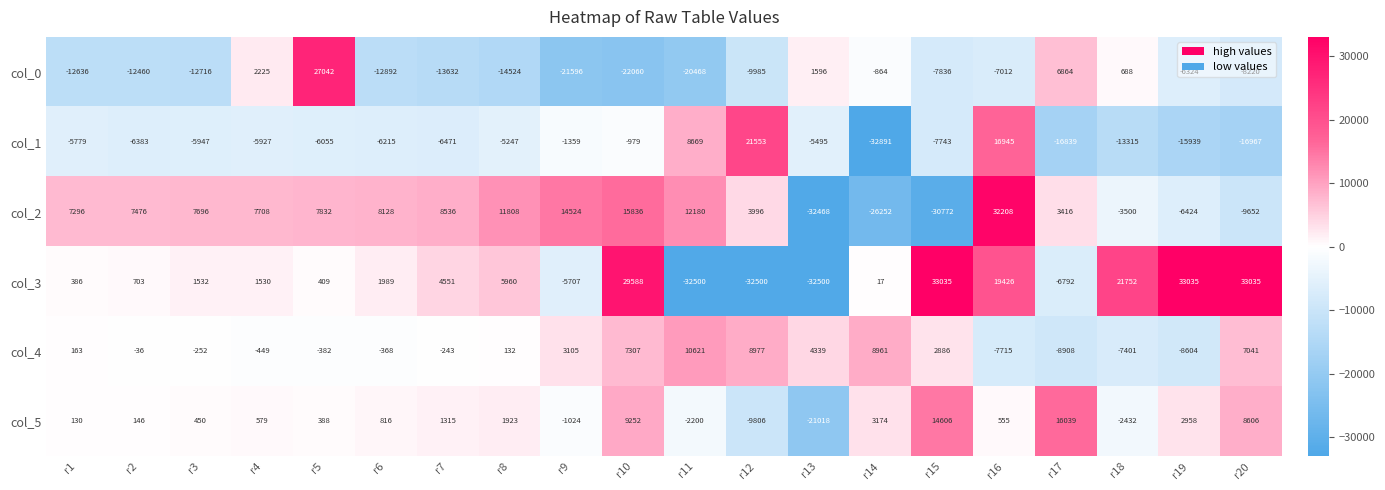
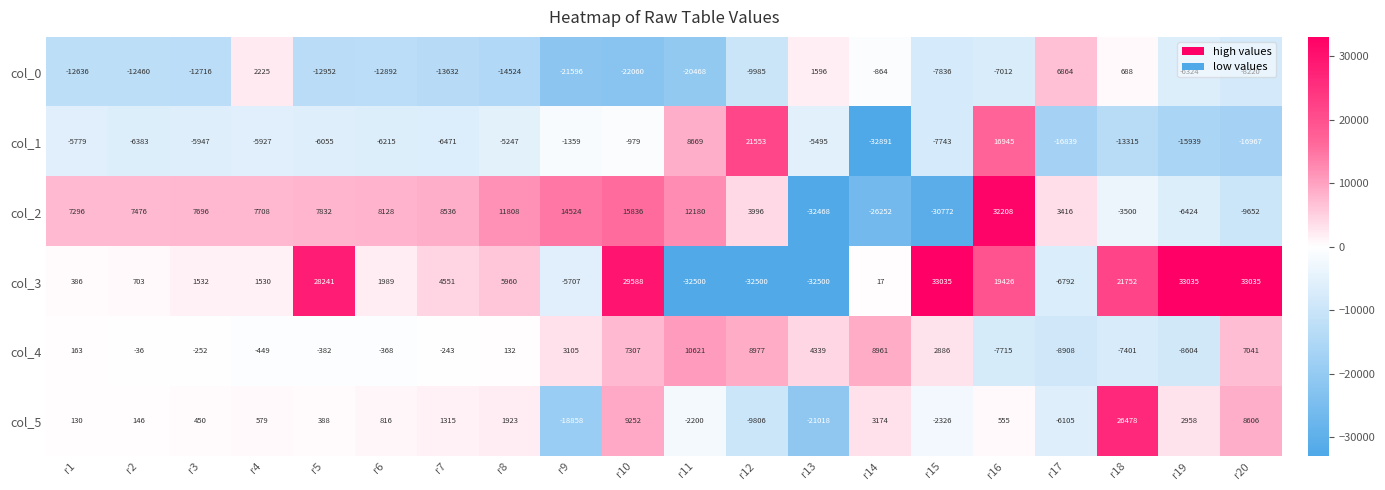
col_0, r5: 27042 -> -12952
col_3, r5: 409 -> 28241
col_5, r9: -1024 -> -18858
col_5, r15: 14606 -> -2326
col_5, r17: 16039 -> -6105
col_5, r18: -2432 -> 26478
